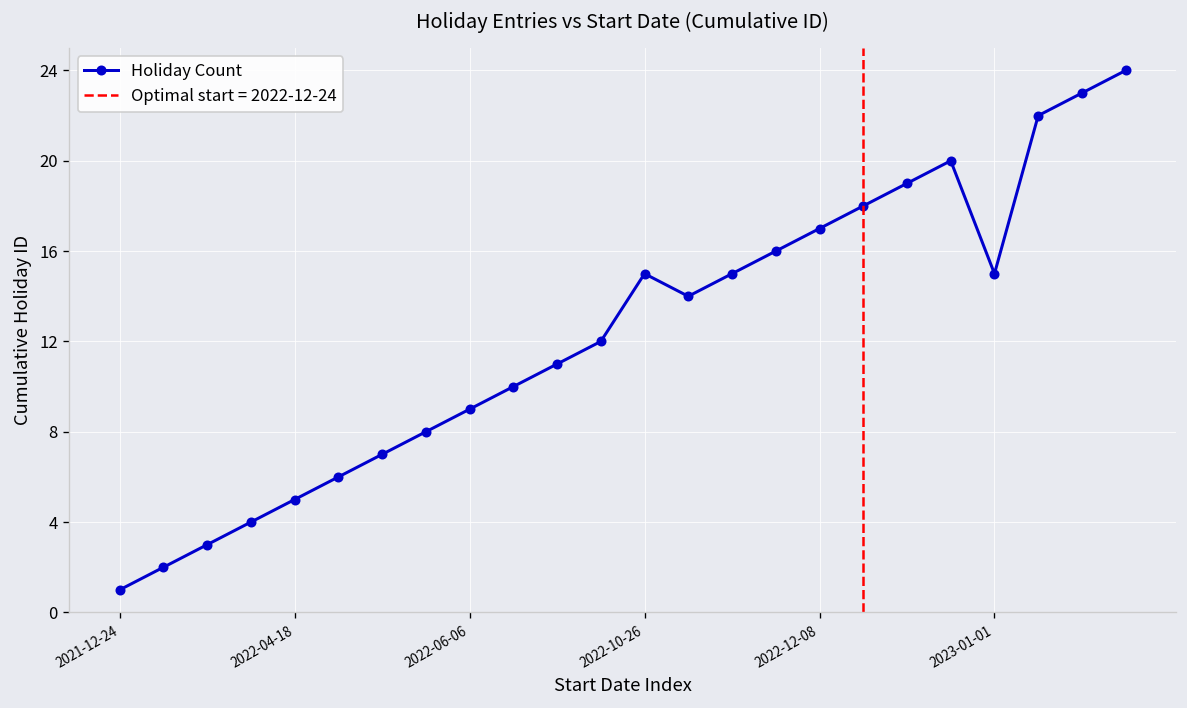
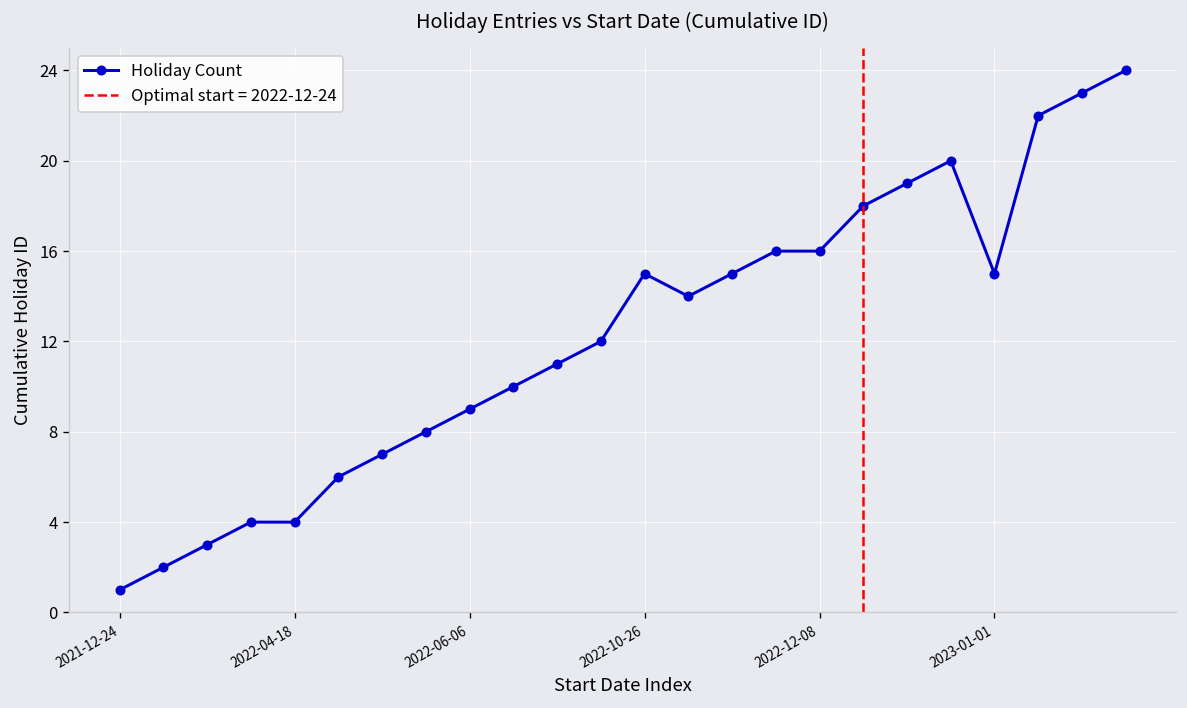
2022-04-18: 5 -> 4
2022-12-08: 17 -> 16
